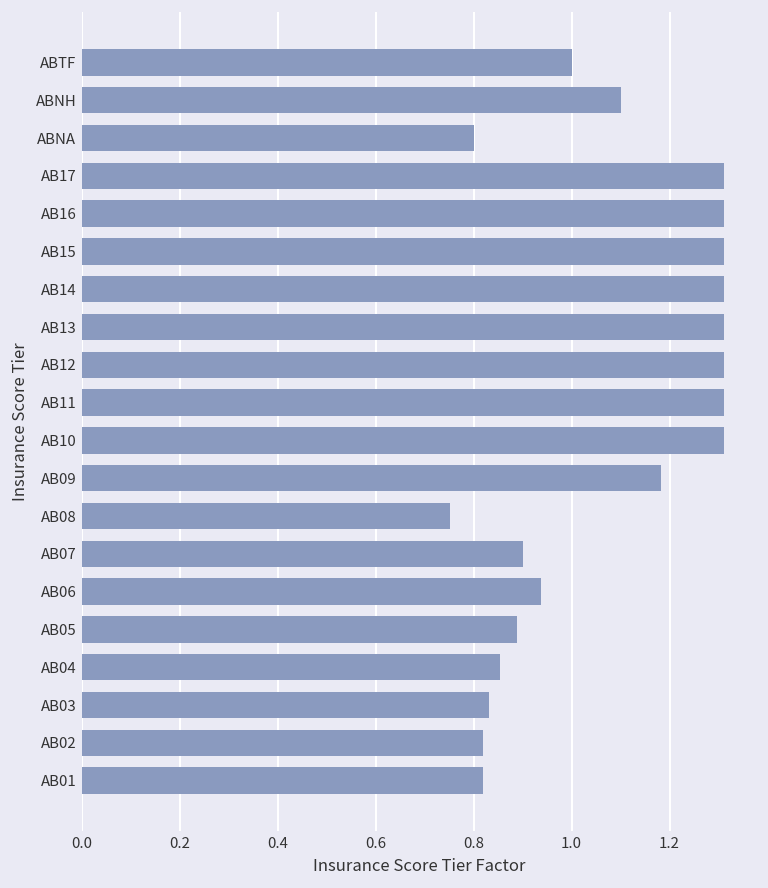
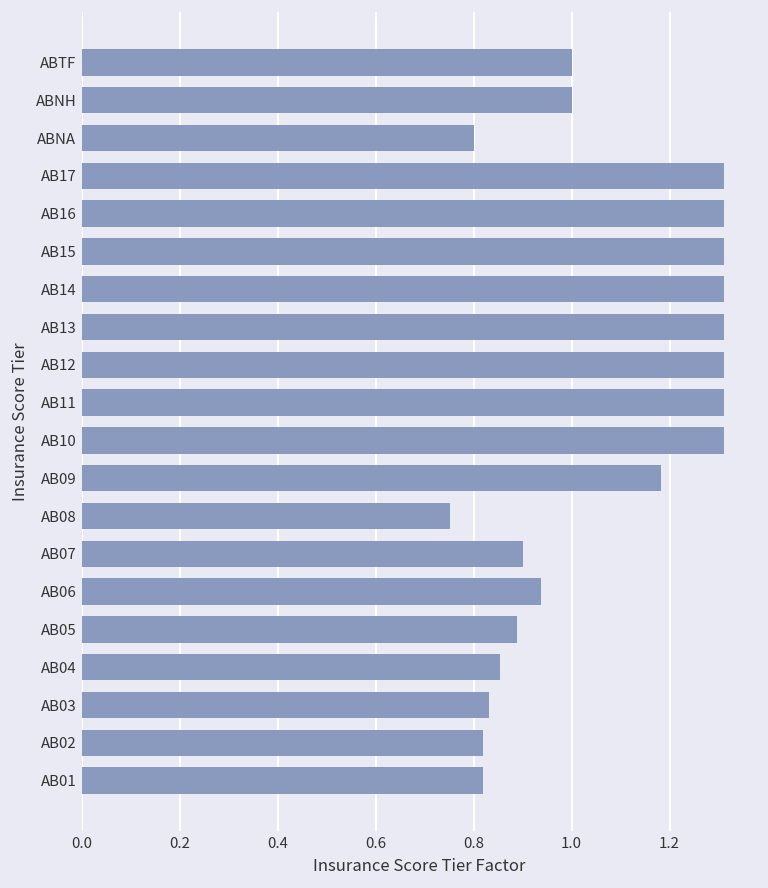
ABNH: 1.1 -> 1.0
